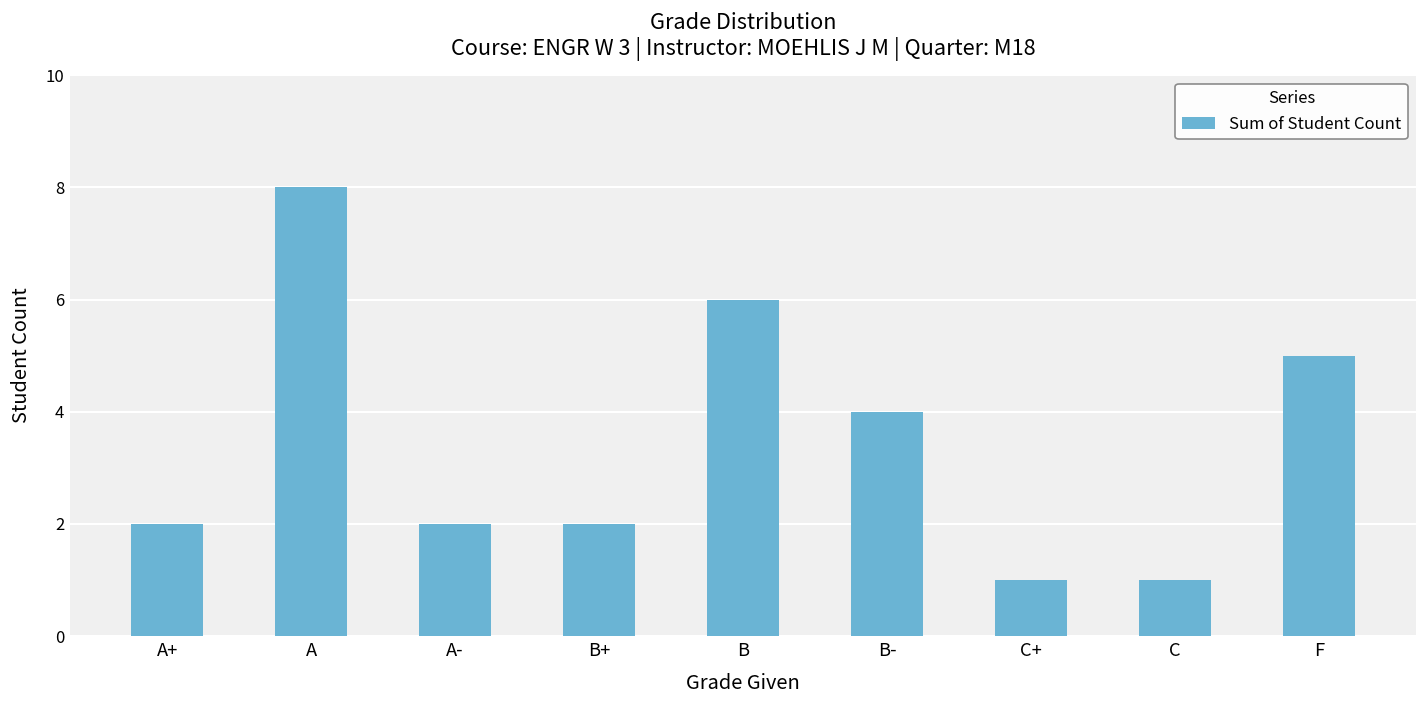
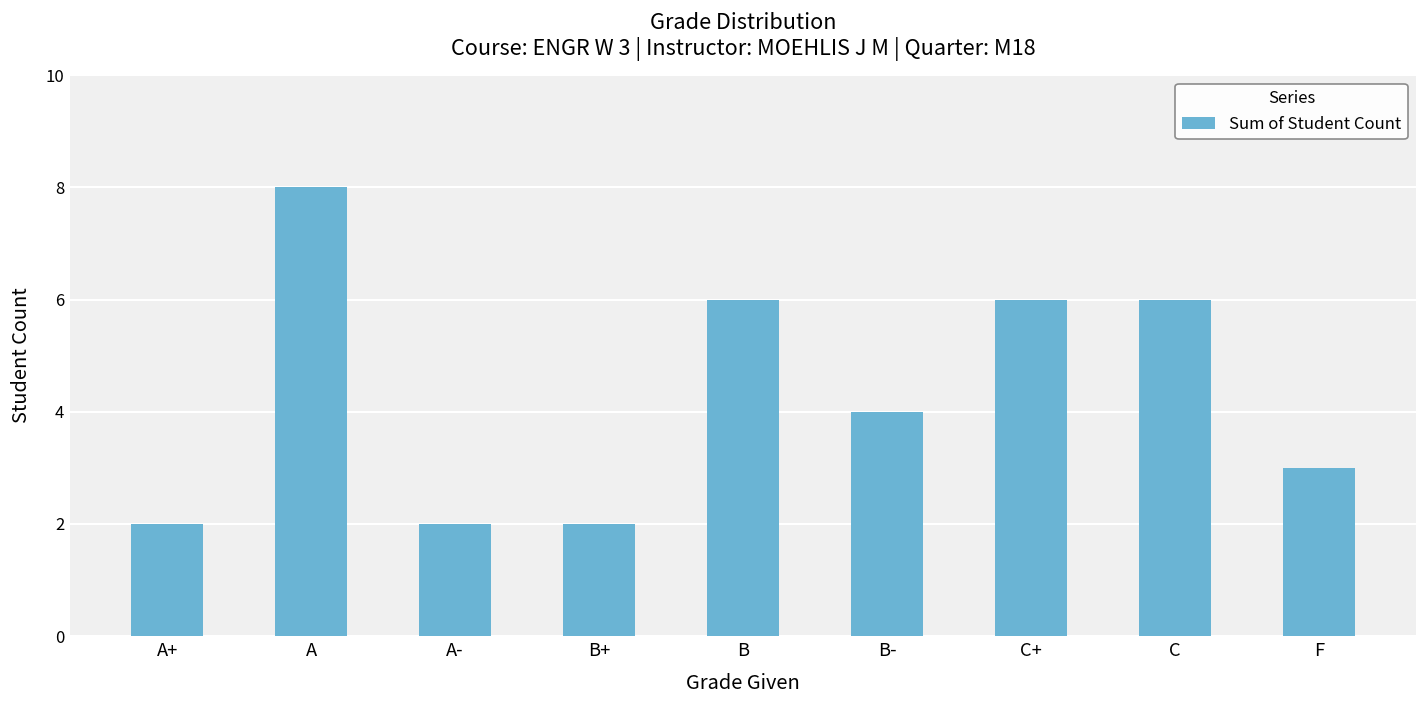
C+: 1 -> 6
C: 1 -> 6
F: 5 -> 3
